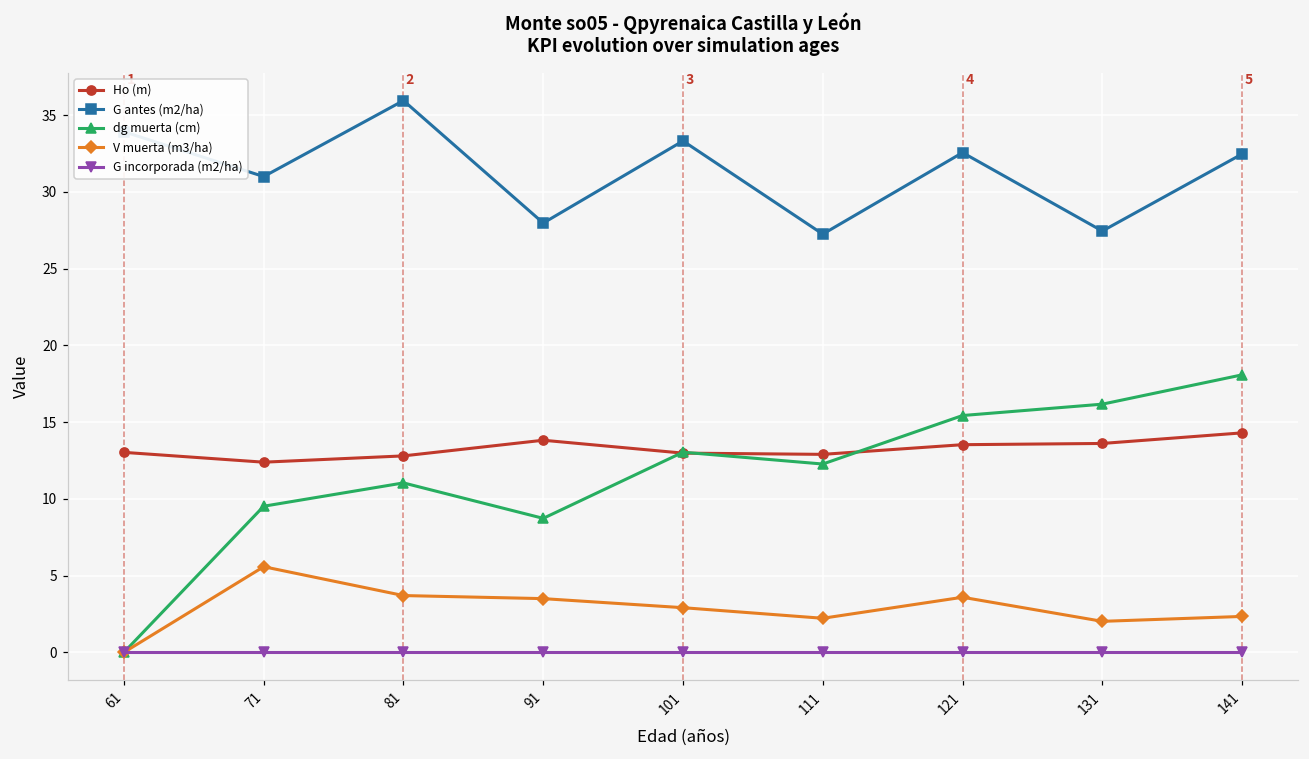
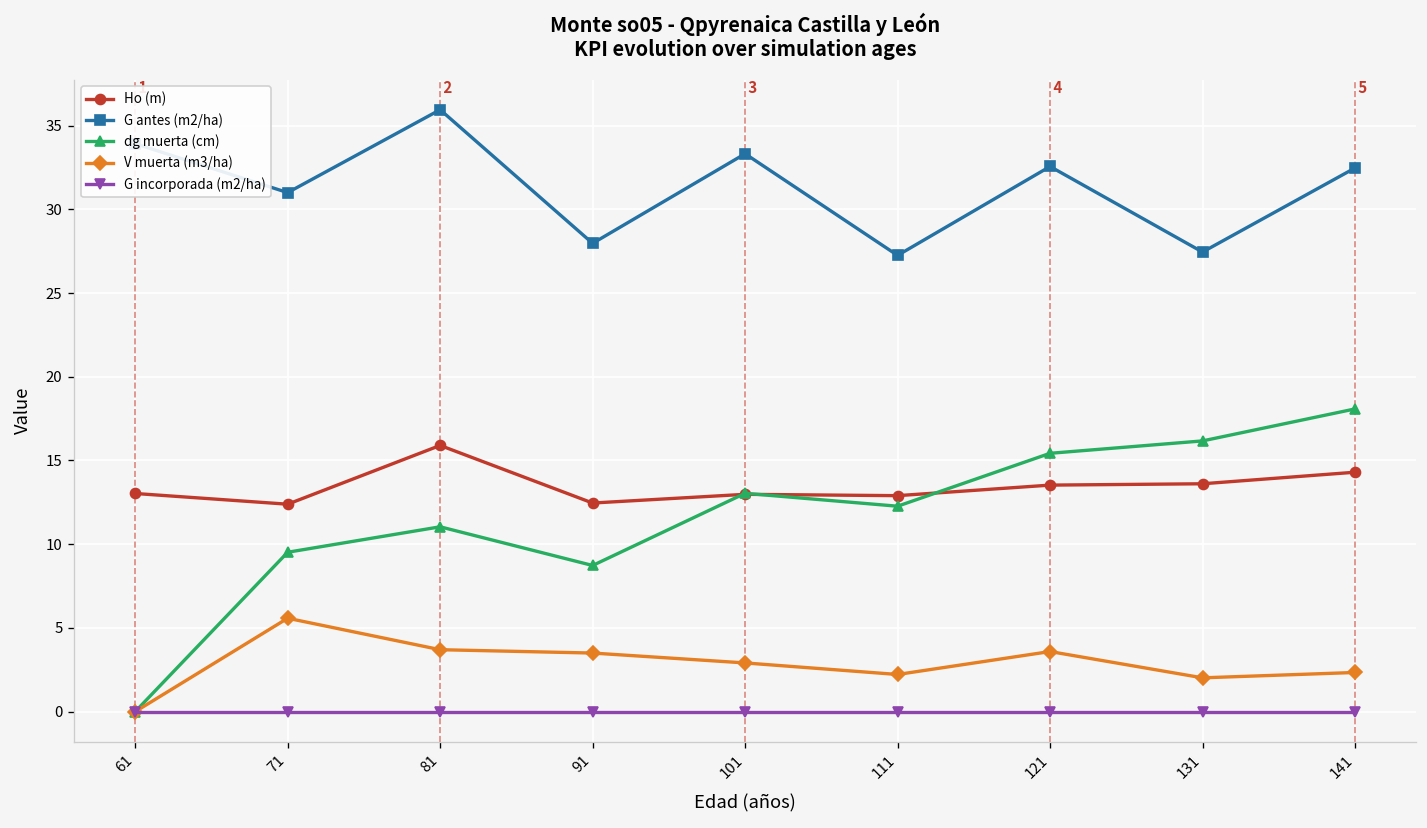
Ho (m), 81: 12.8 -> 15.9
Ho (m), 91: 13.8 -> 12.5
